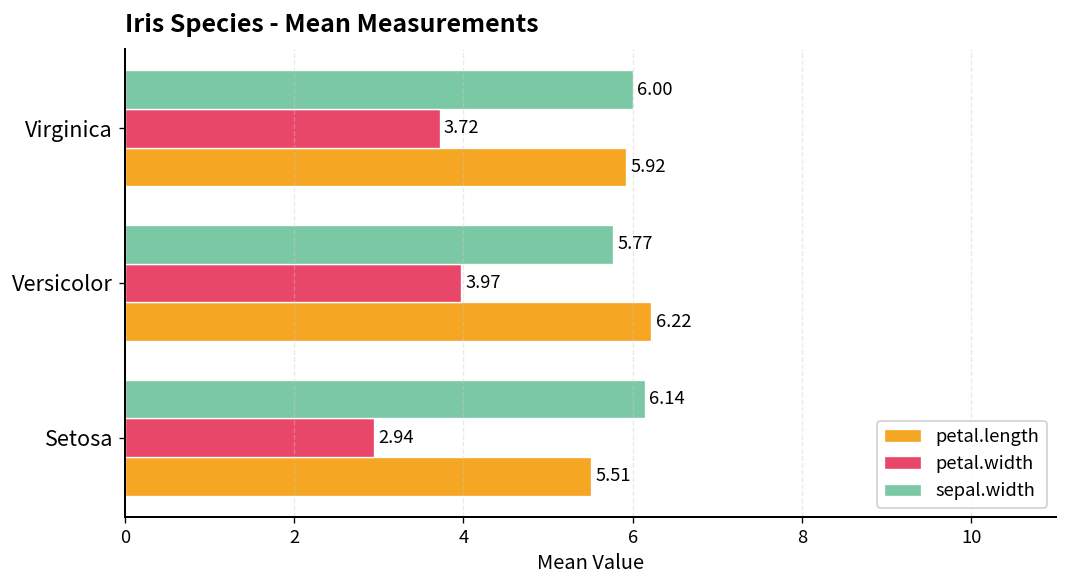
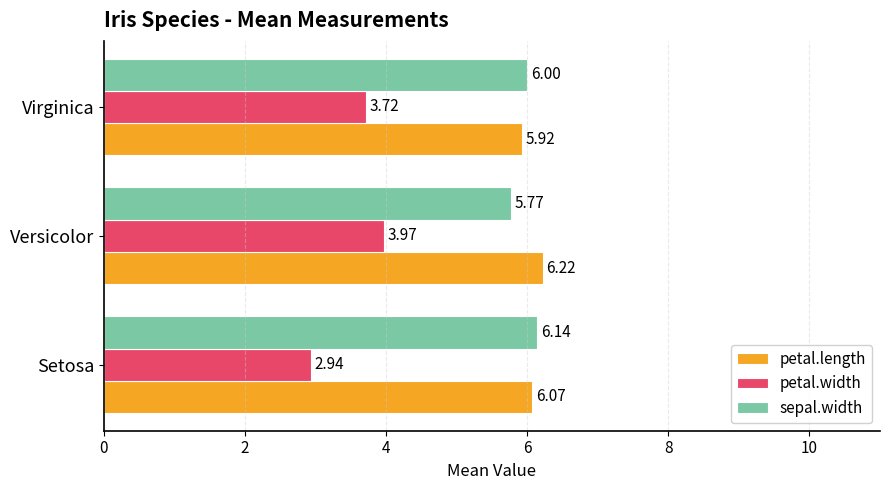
petal.length, Setosa: 5.51 -> 6.07
